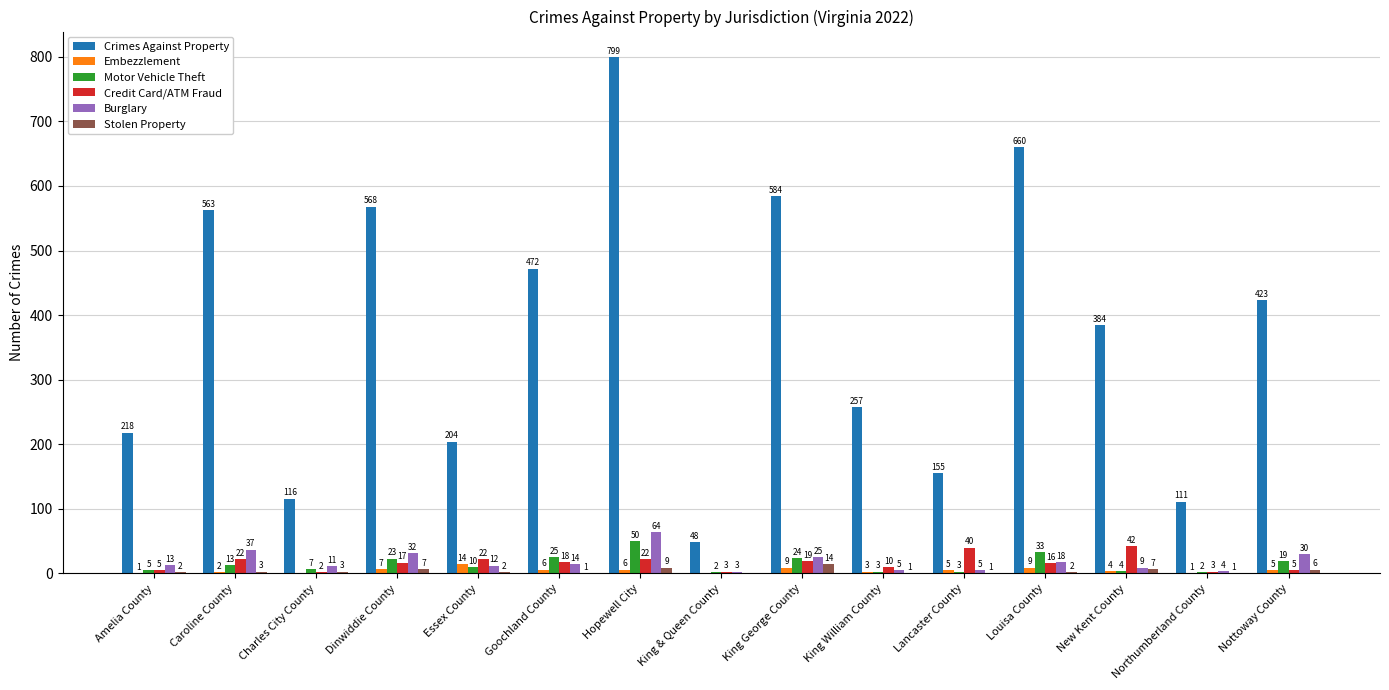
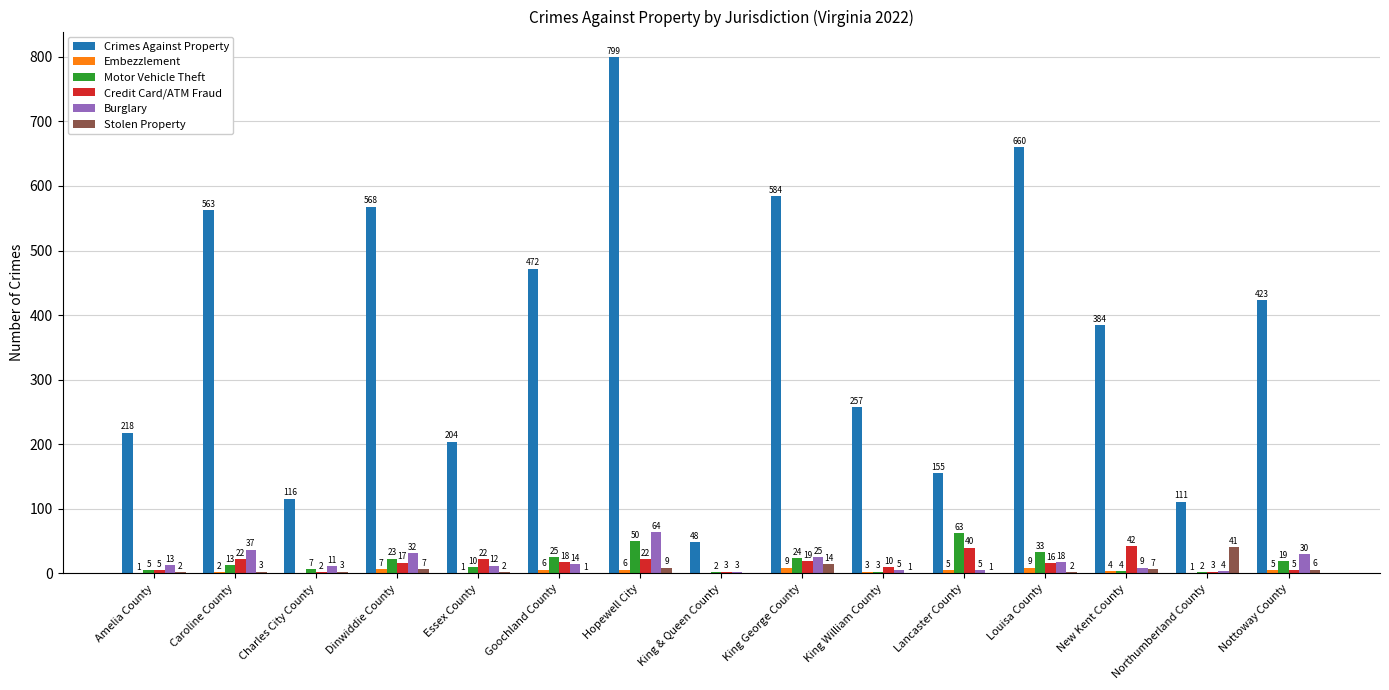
Embezzlement, Essex County: 14 -> 1
Motor Vehicle Theft, Lancaster County: 3 -> 63
Stolen Property, Northumberland County: 1 -> 41
